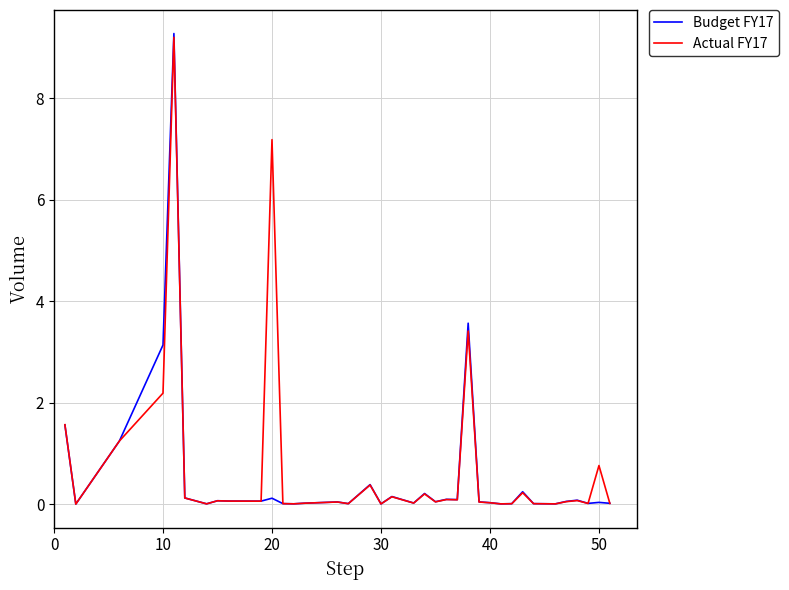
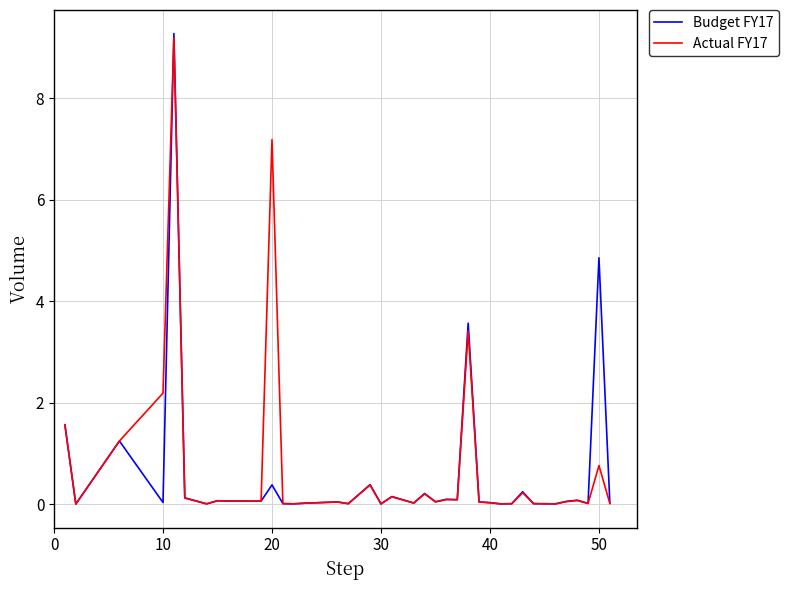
Budget FY17, 10: 3.1 -> 0.0
Budget FY17, 20: 0.1 -> 0.4
Budget FY17, 50: 0.0 -> 4.9
